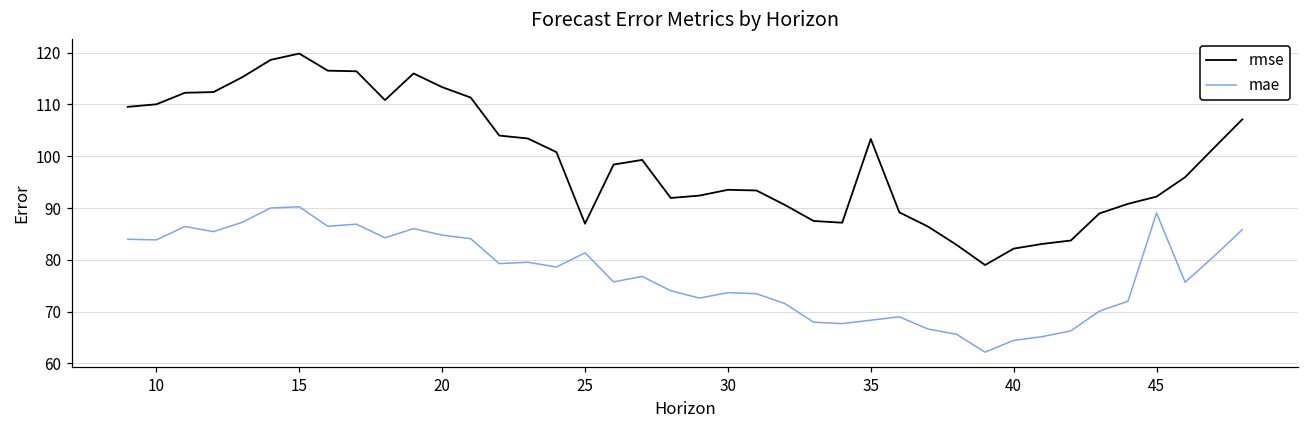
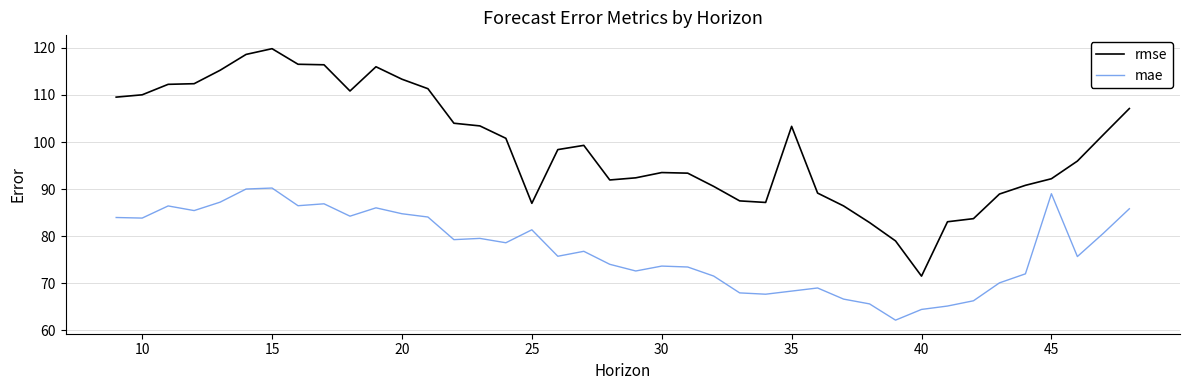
rmse, 40: 82 -> 72
